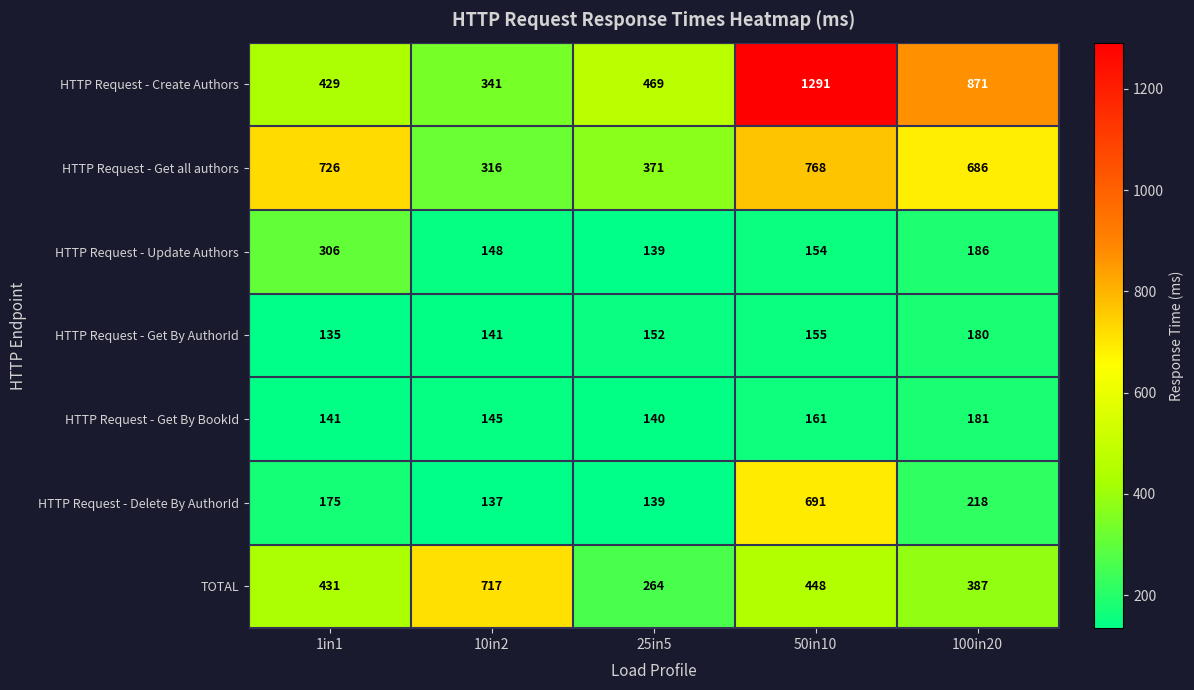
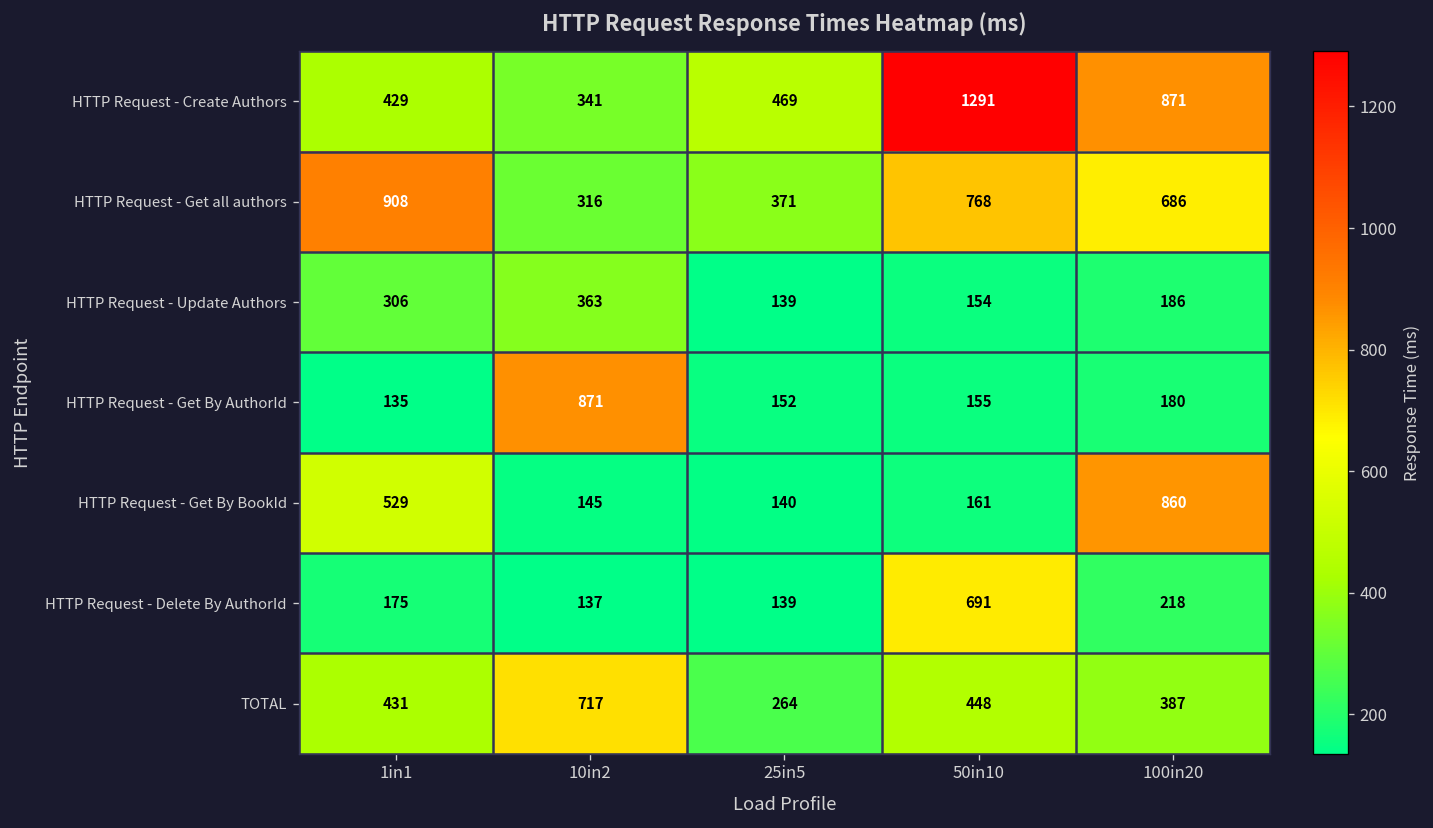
HTTP Request - Get all authors, 1in1: 726 -> 908
HTTP Request - Update Authors, 10in2: 148 -> 363
HTTP Request - Get By AuthorId, 10in2: 141 -> 871
HTTP Request - Get By BookId, 1in1: 141 -> 529
HTTP Request - Get By BookId, 100in20: 181 -> 860
